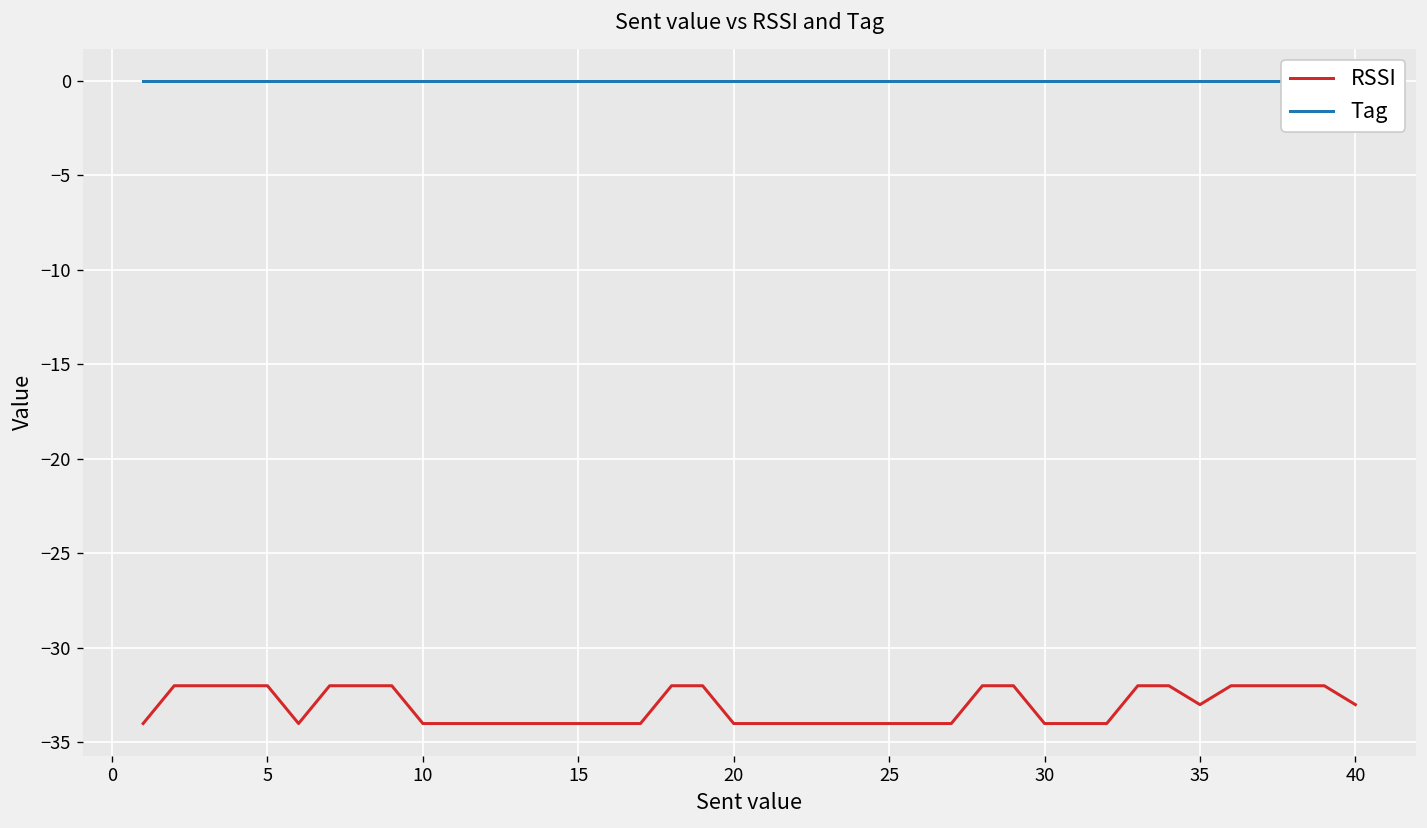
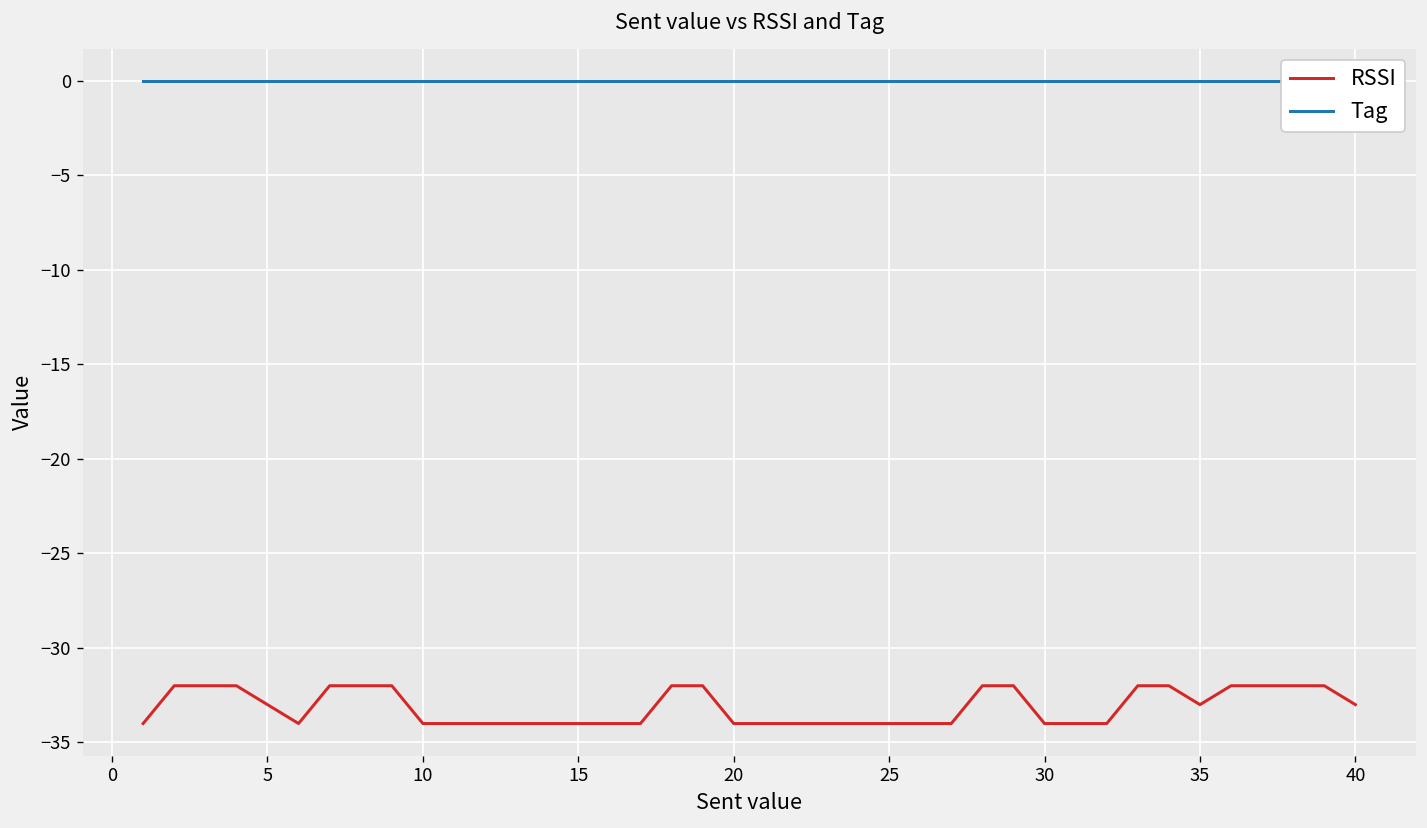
RSSI, 5: -32 -> -33
